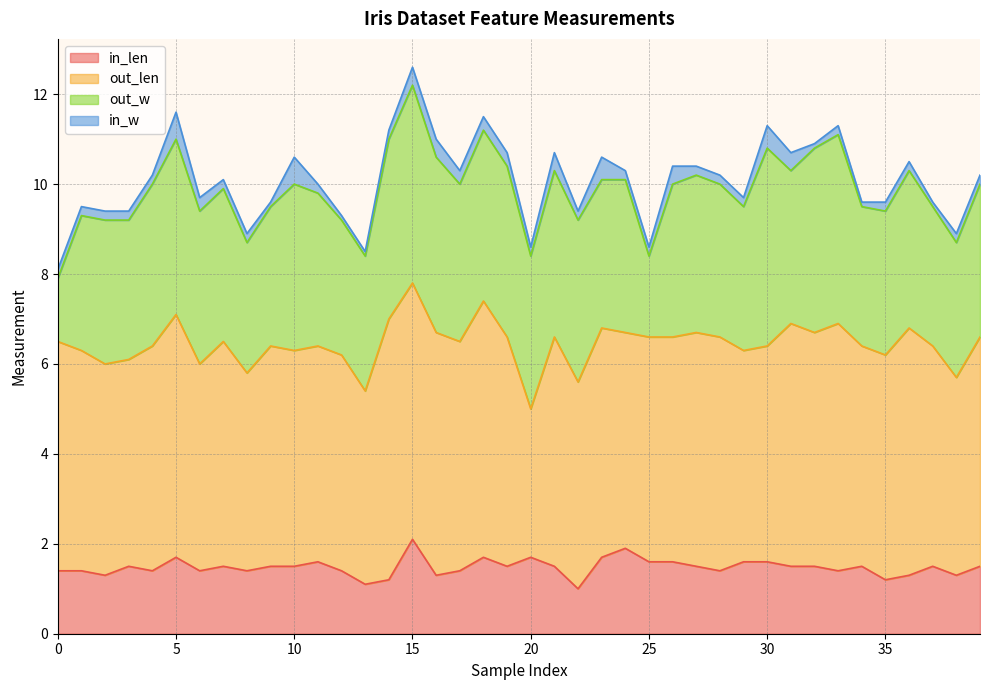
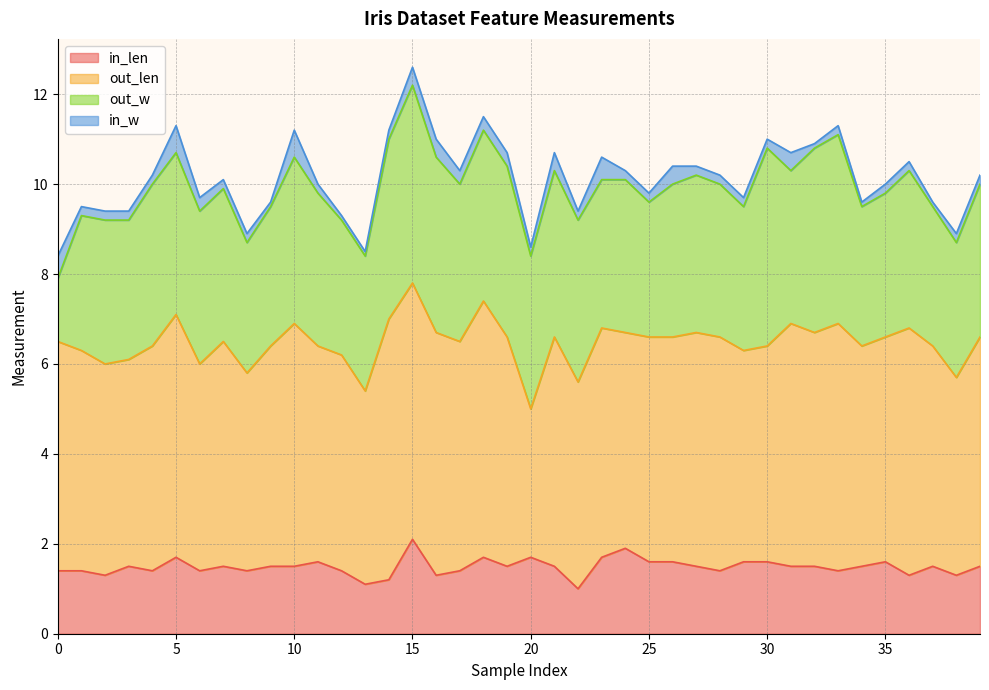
in_w, 0: 0.2 -> 0.5
out_w, 5: 3.9 -> 3.6
out_len, 10: 4.8 -> 5.4
out_w, 25: 1.8 -> 3.0
in_w, 30: 0.5 -> 0.2
in_len, 35: 1.2 -> 1.6
